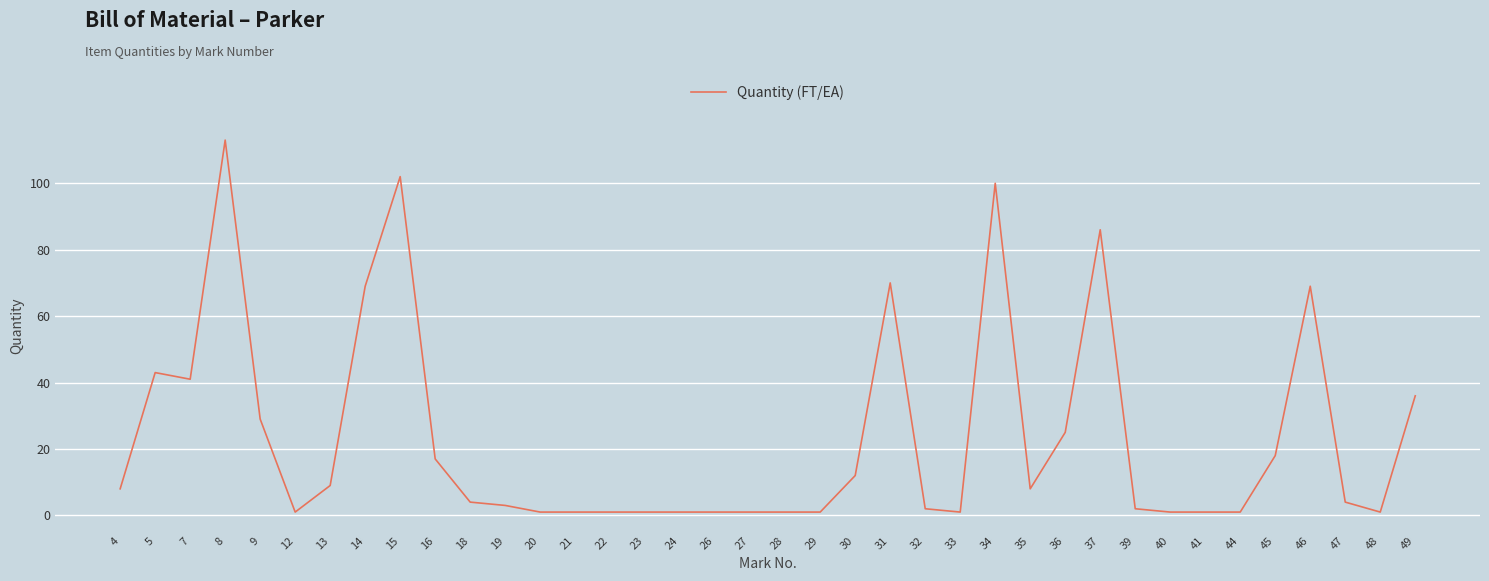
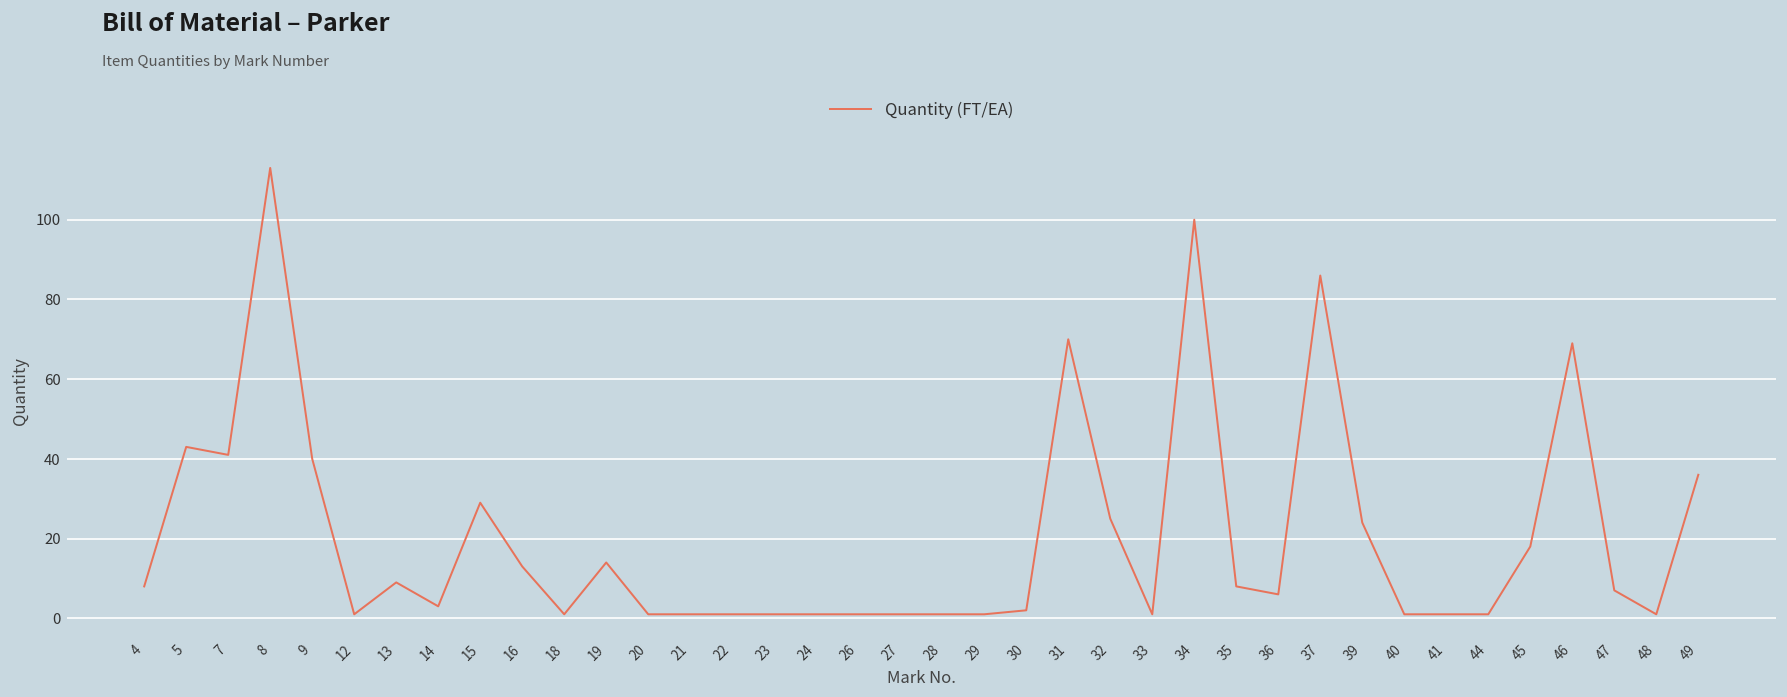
9: 29 -> 40
14: 69 -> 3
15: 102 -> 29
16: 17 -> 13
18: 4 -> 1
19: 3 -> 14
30: 12 -> 2
32: 2 -> 25
36: 25 -> 6
39: 2 -> 24
47: 4 -> 7
